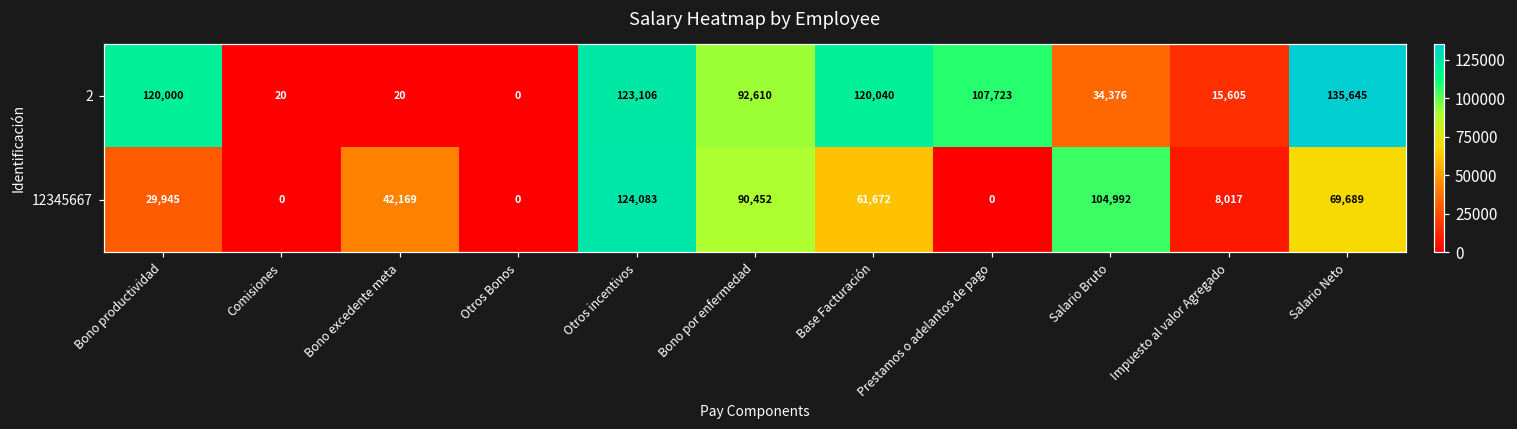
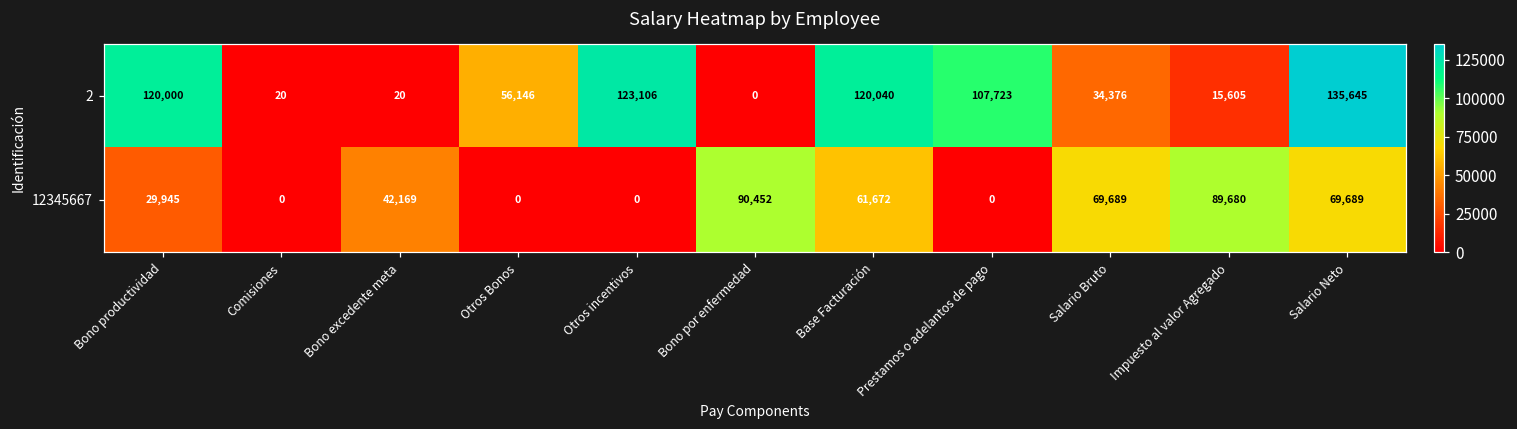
2, Otros Bonos: 0 -> 56,146
2, Bono por enfermedad: 92,610 -> 0
12345667, Otros incentivos: 124,083 -> 0
12345667, Salario Bruto: 104,992 -> 69,689
12345667, Impuesto al valor Agregado: 8,017 -> 89,680
